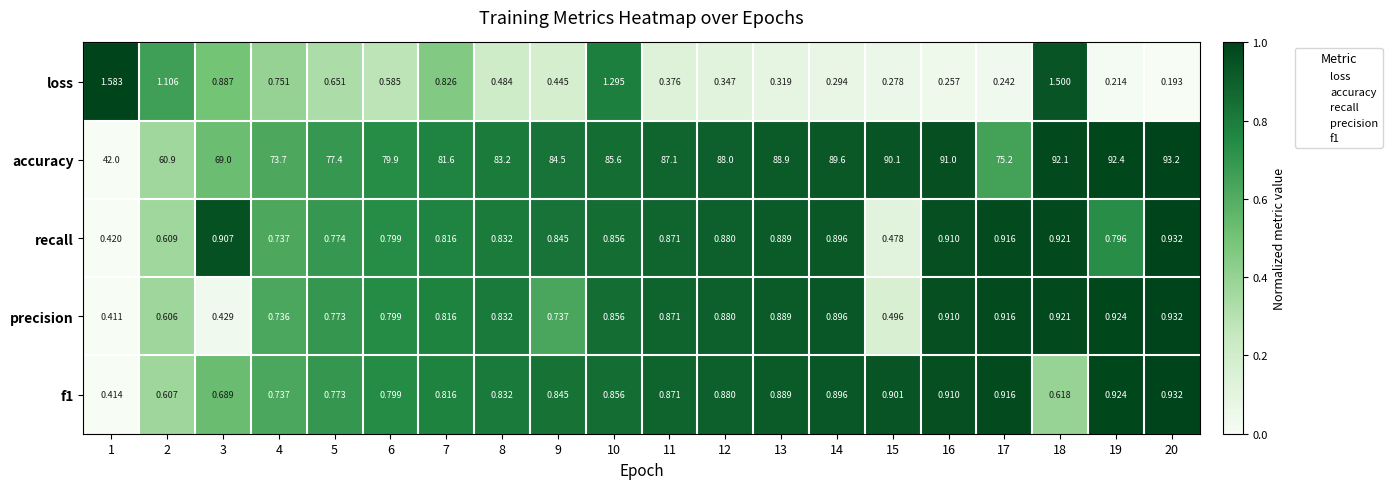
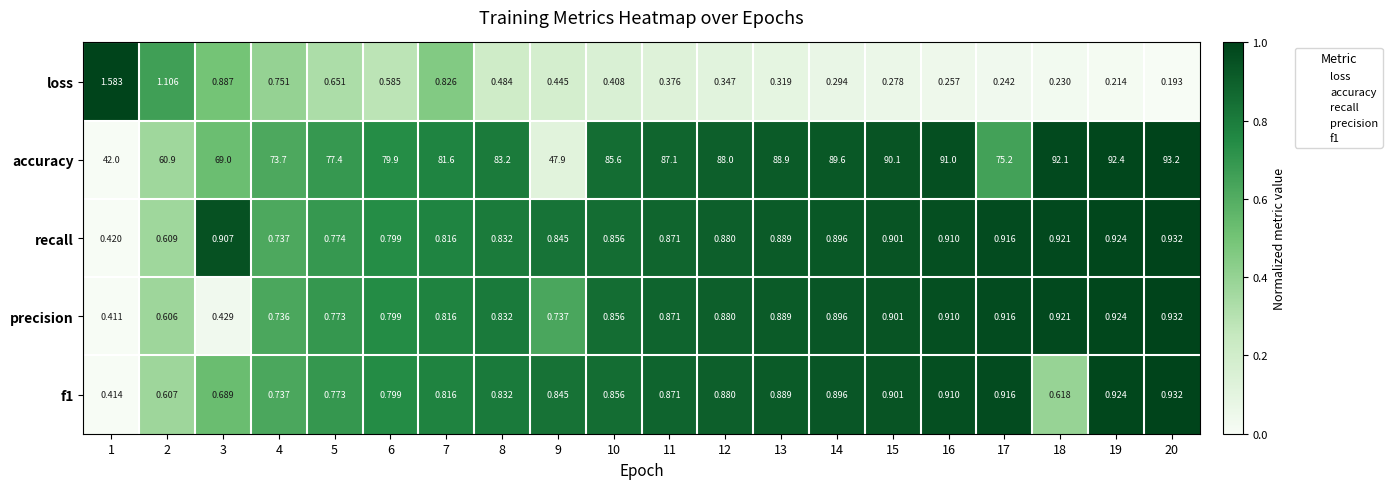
loss, 10: 1.295 -> 0.408
loss, 18: 1.500 -> 0.230
accuracy, 9: 84.5 -> 47.9
recall, 15: 0.478 -> 0.901
recall, 19: 0.796 -> 0.924
precision, 15: 0.496 -> 0.901
